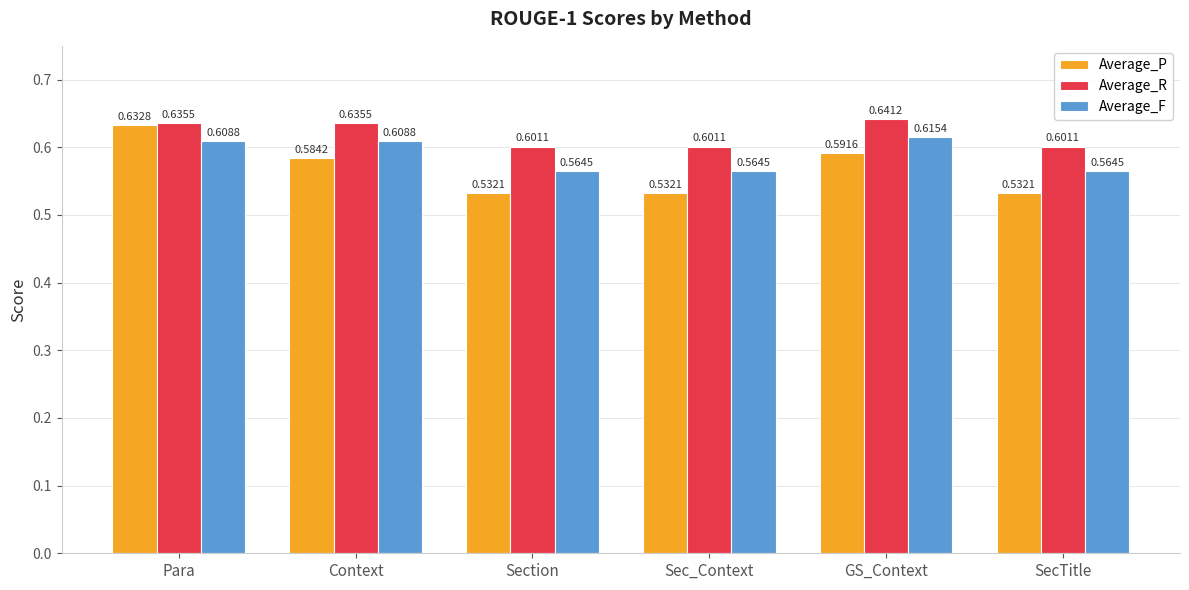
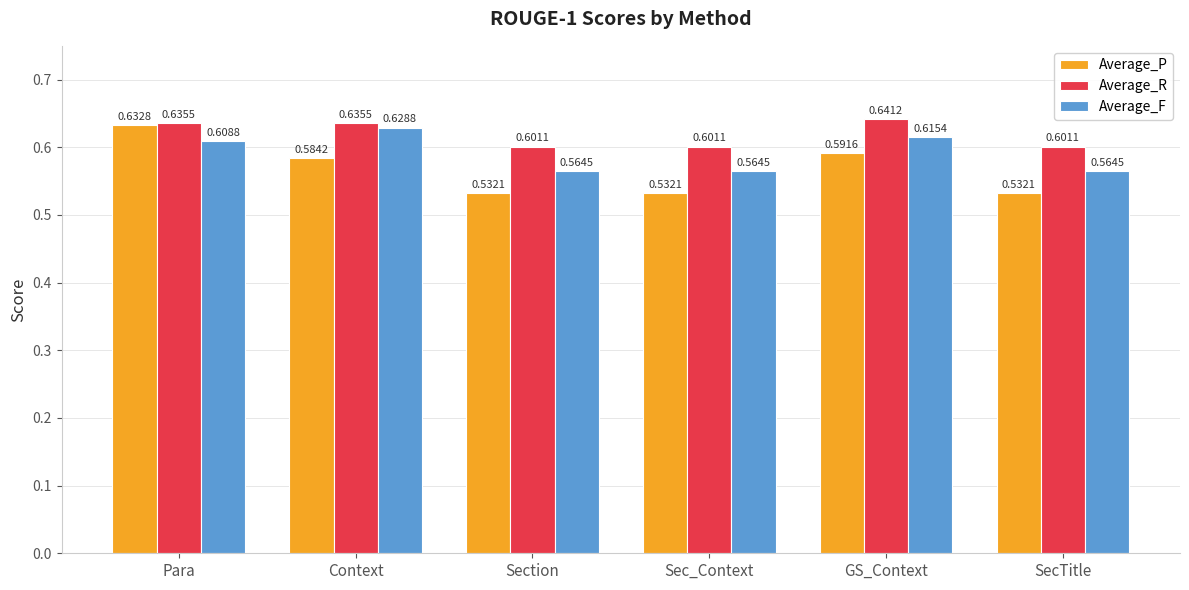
Average_F, Context: 0.6088 -> 0.6288
